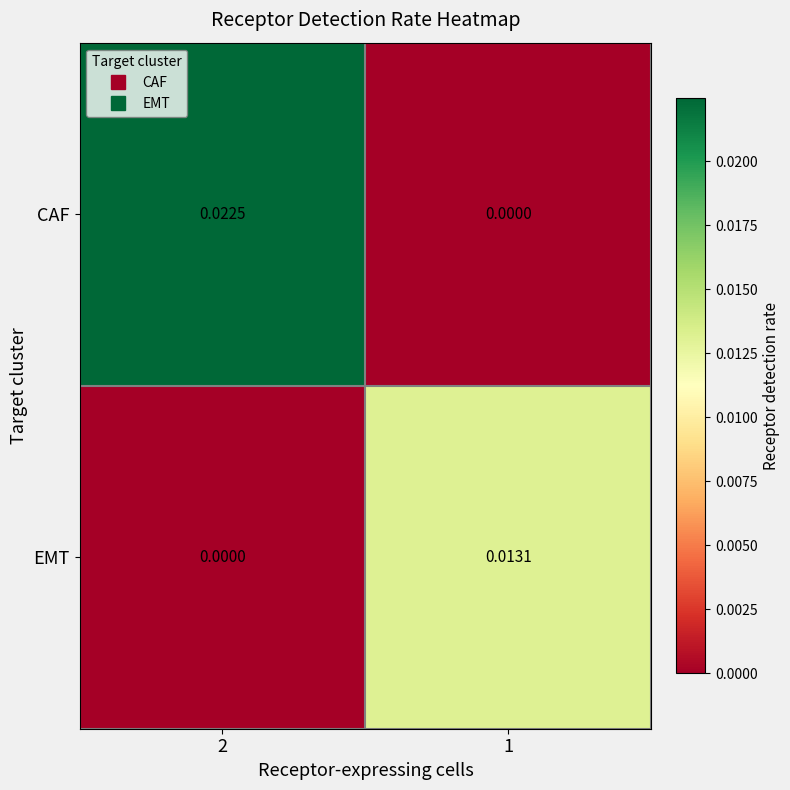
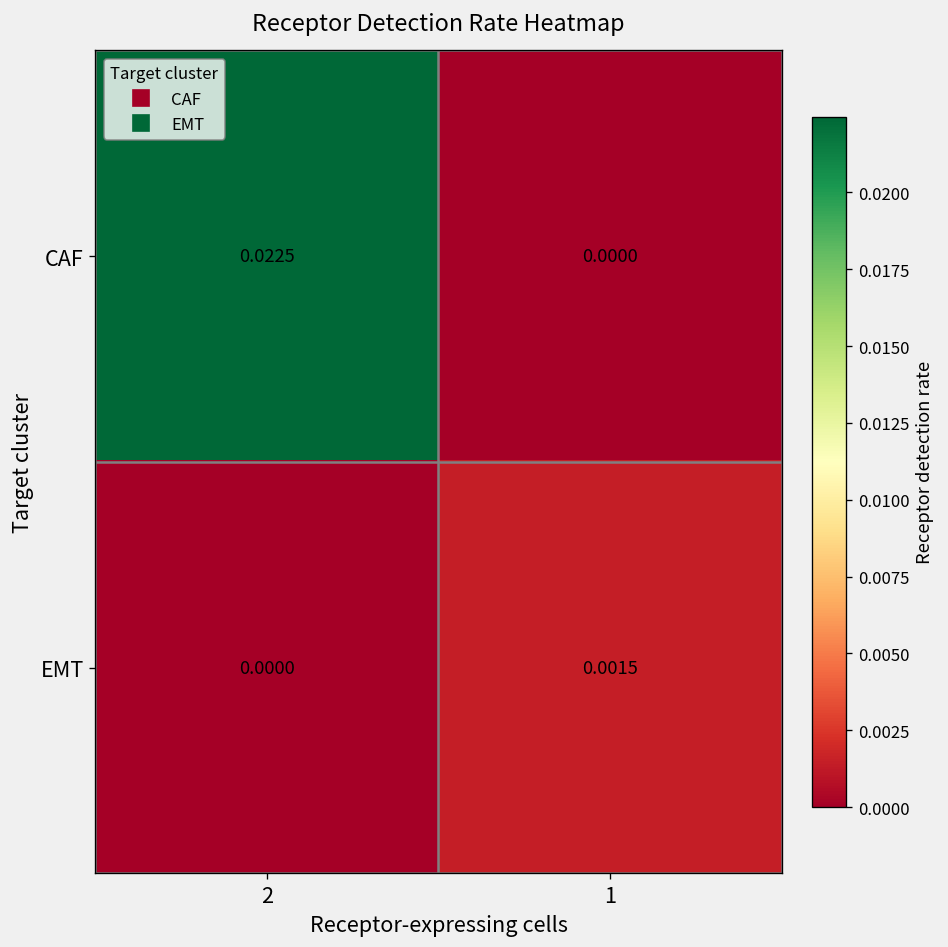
EMT, 1: 0.0131 -> 0.0015
